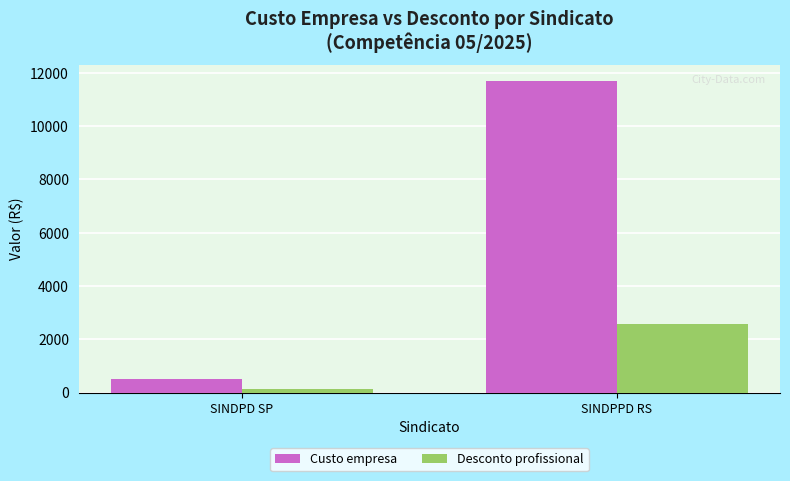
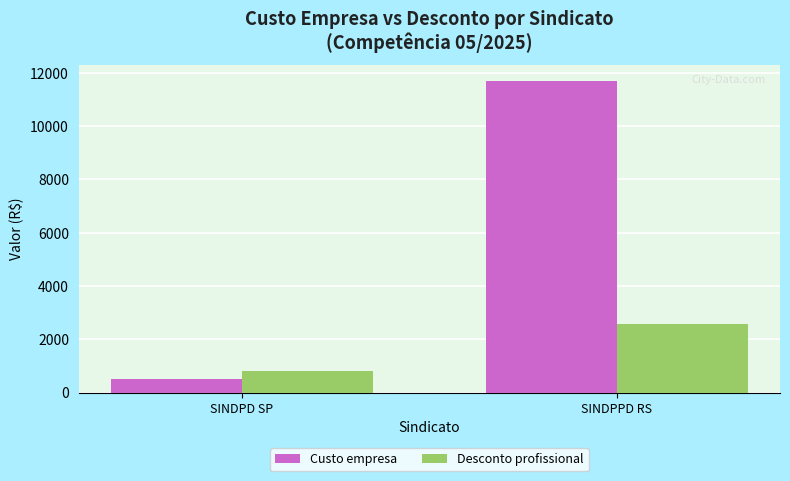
Desconto profissional, SINDPD SP: 100 -> 800
